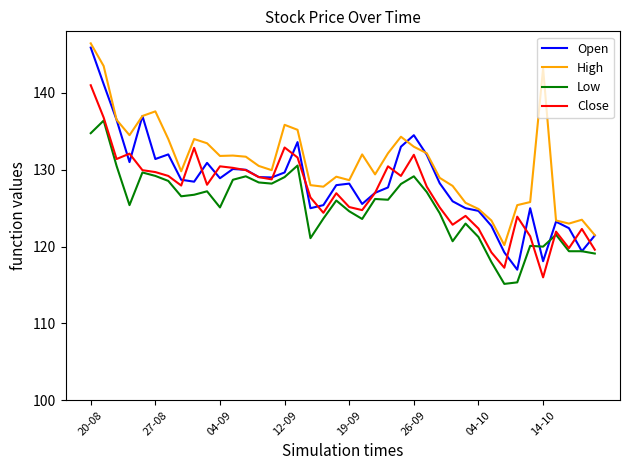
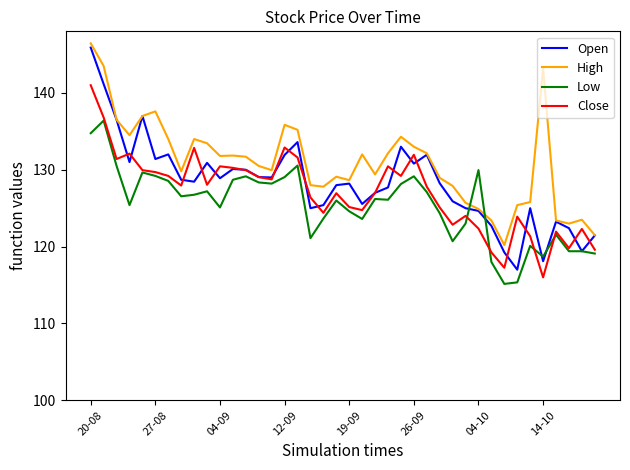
Open, 12-09: 130 -> 132
Open, 26-09: 135 -> 131
Low, 04-10: 121 -> 130
Low, 14-10: 120 -> 119
